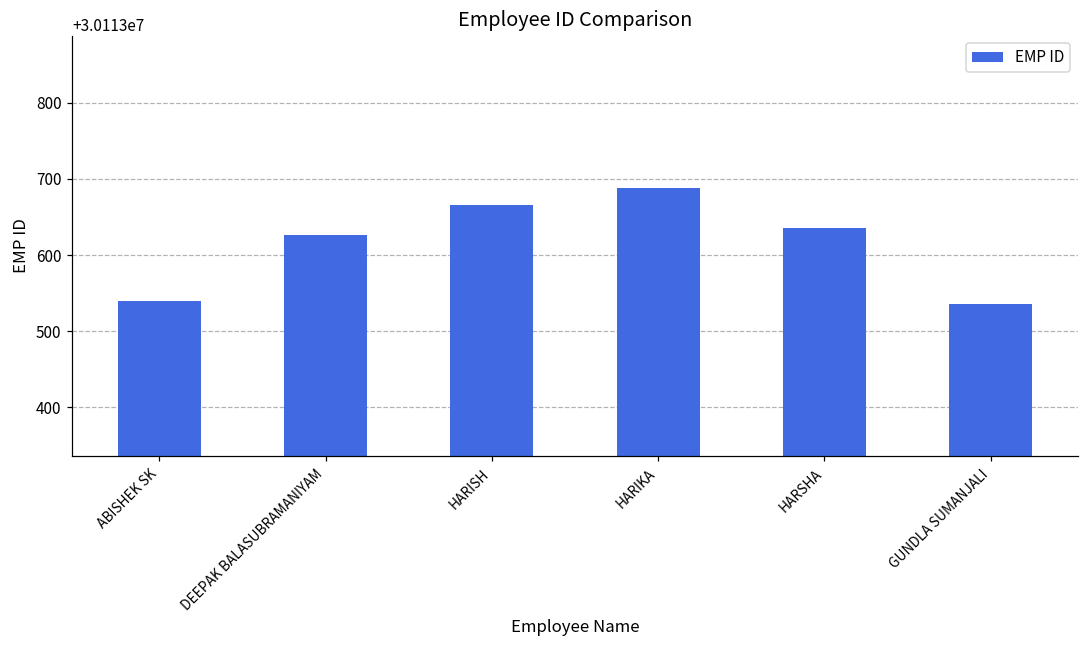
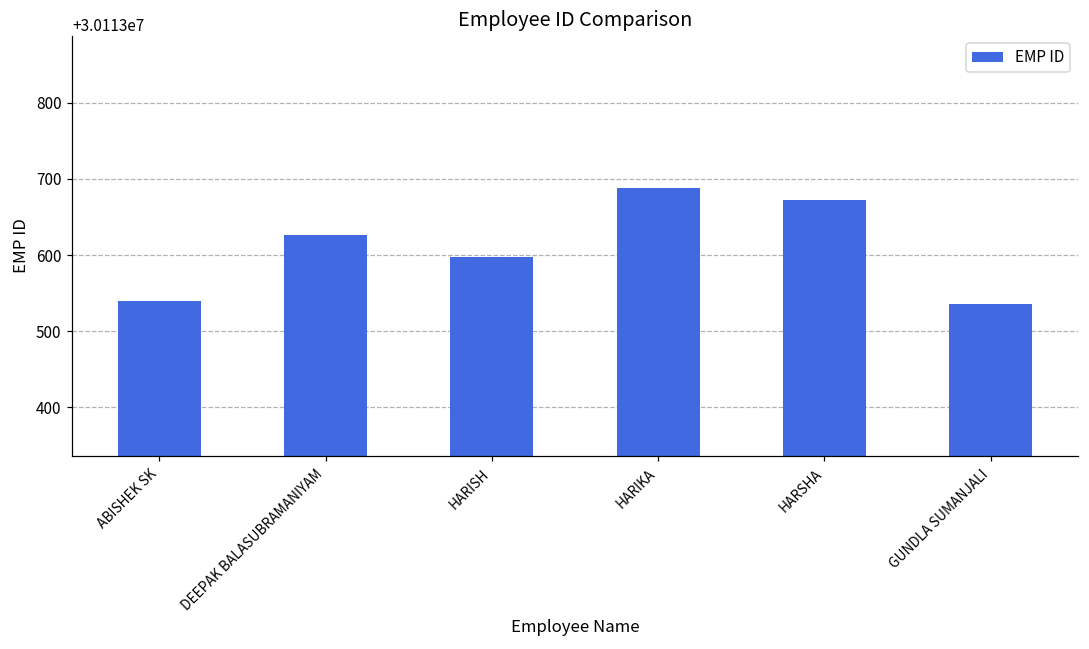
HARISH: 30113670 -> 30113600
HARSHA: 30113640 -> 30113670
